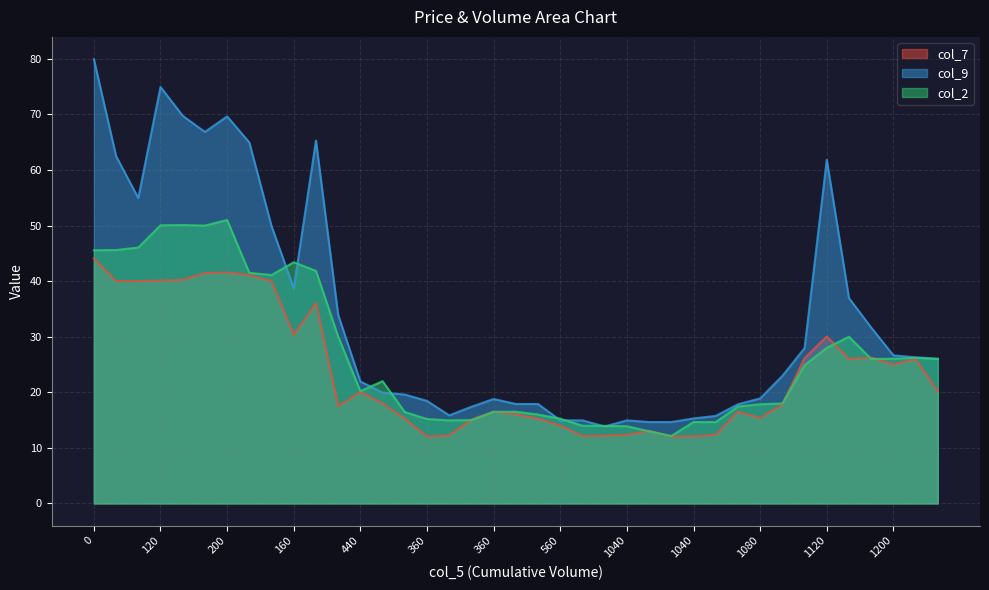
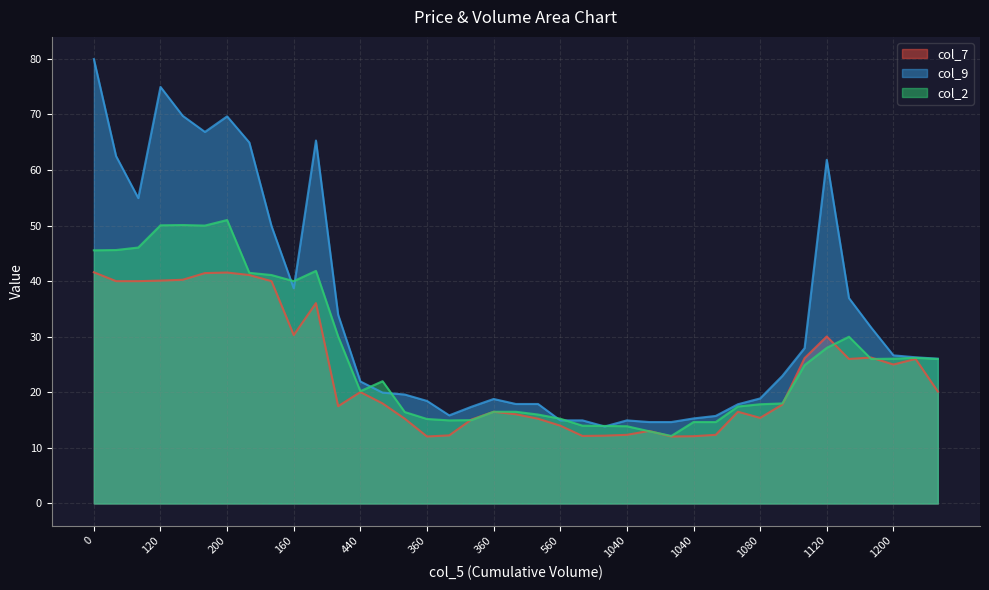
col_7, 0: 44 -> 42
col_2, 160: 43 -> 40
